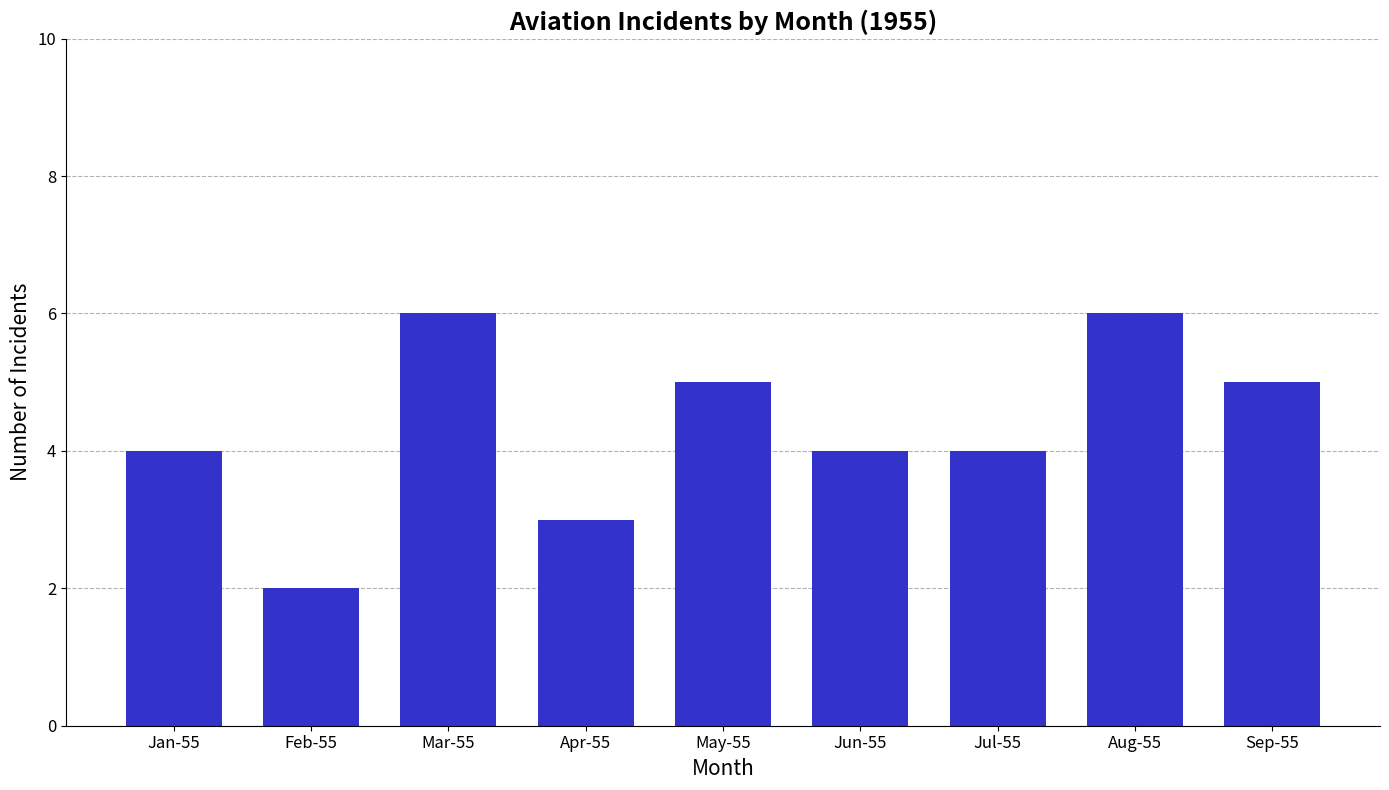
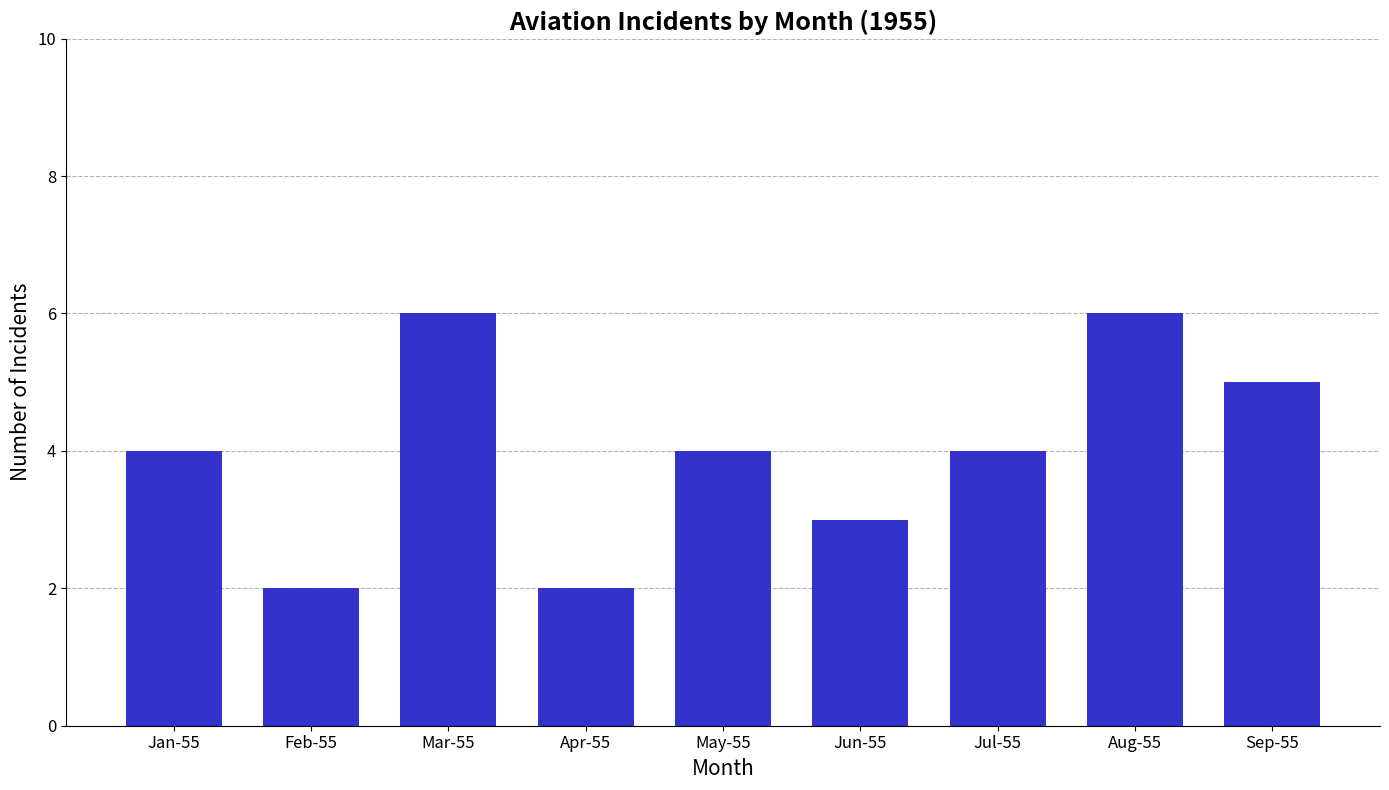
Apr-55: 3 -> 2
May-55: 5 -> 4
Jun-55: 4 -> 3
